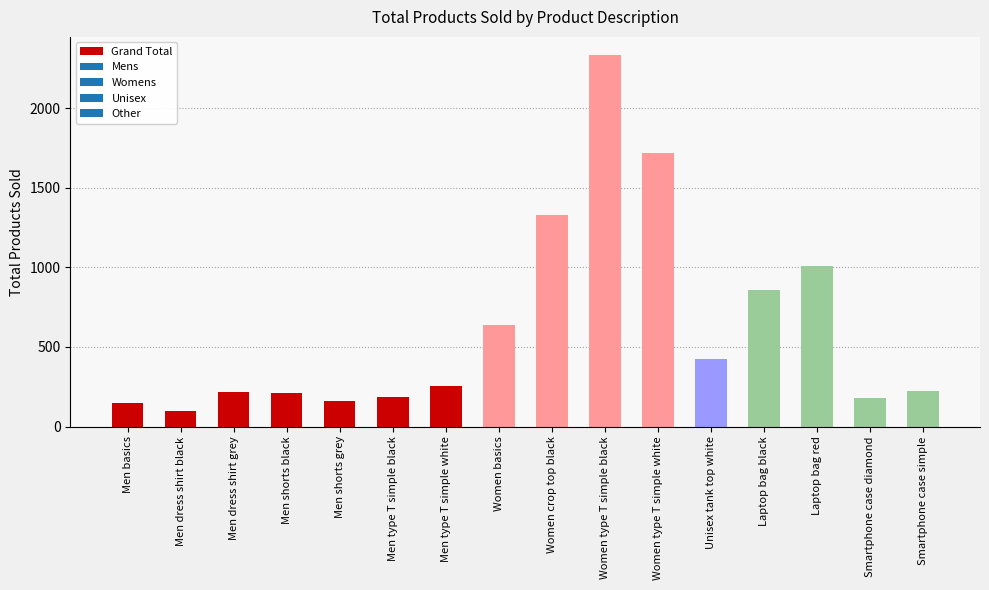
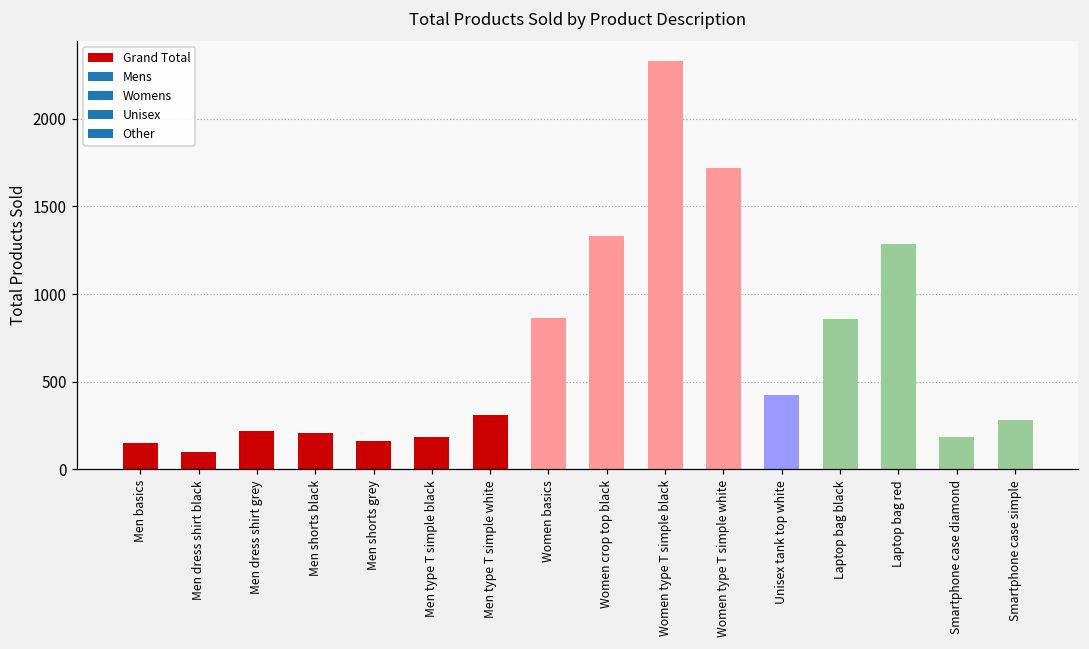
Men type T simple white: 260 -> 310
Women basics: 640 -> 860
Laptop bag red: 1010 -> 1280
Smartphone case simple: 220 -> 280
